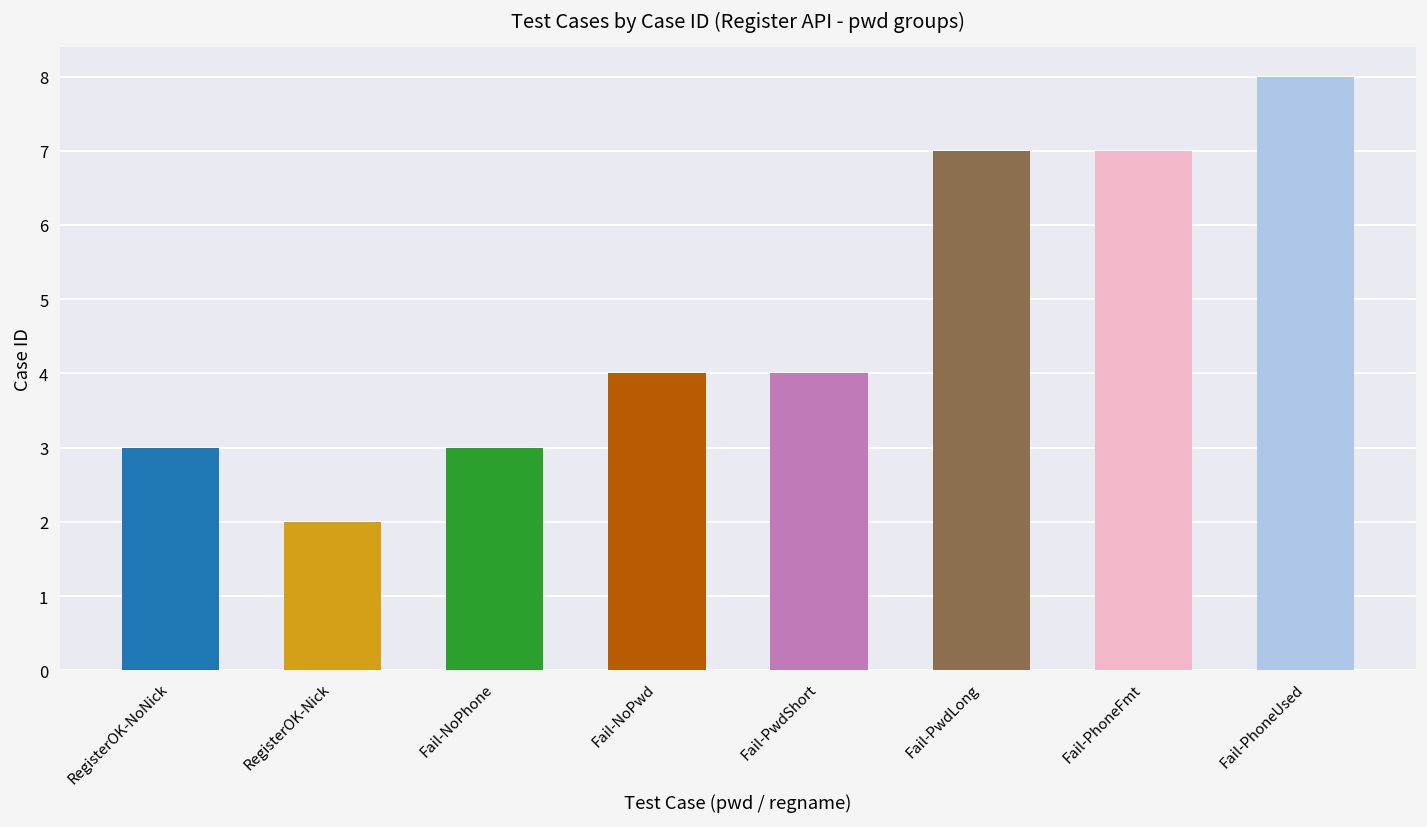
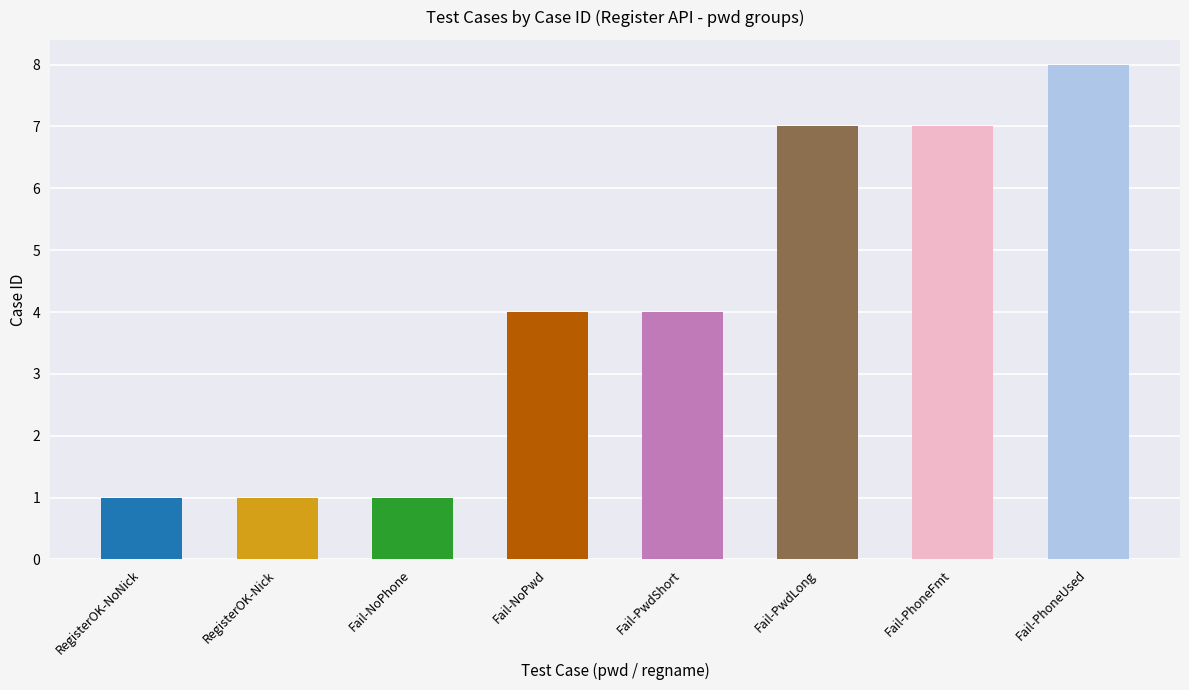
RegisterOK-NoNick: 3 -> 1
RegisterOK-Nick: 2 -> 1
Fail-NoPhone: 3 -> 1
